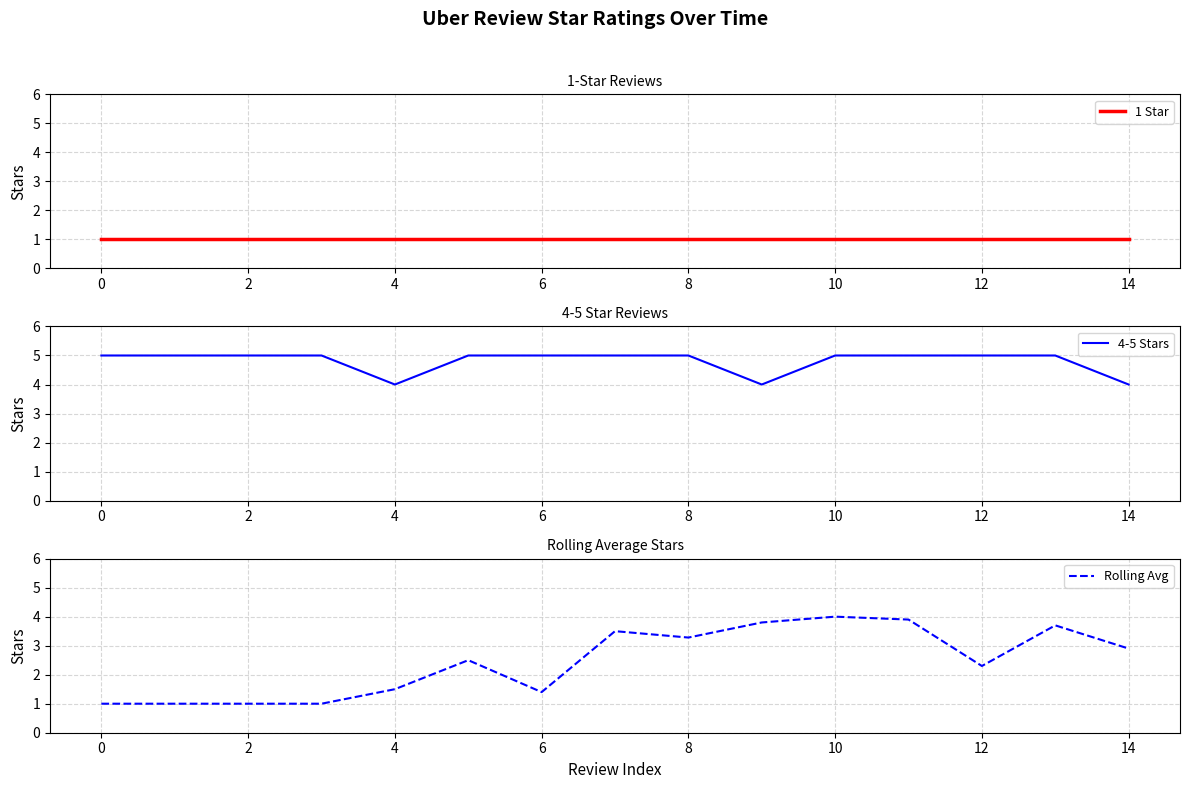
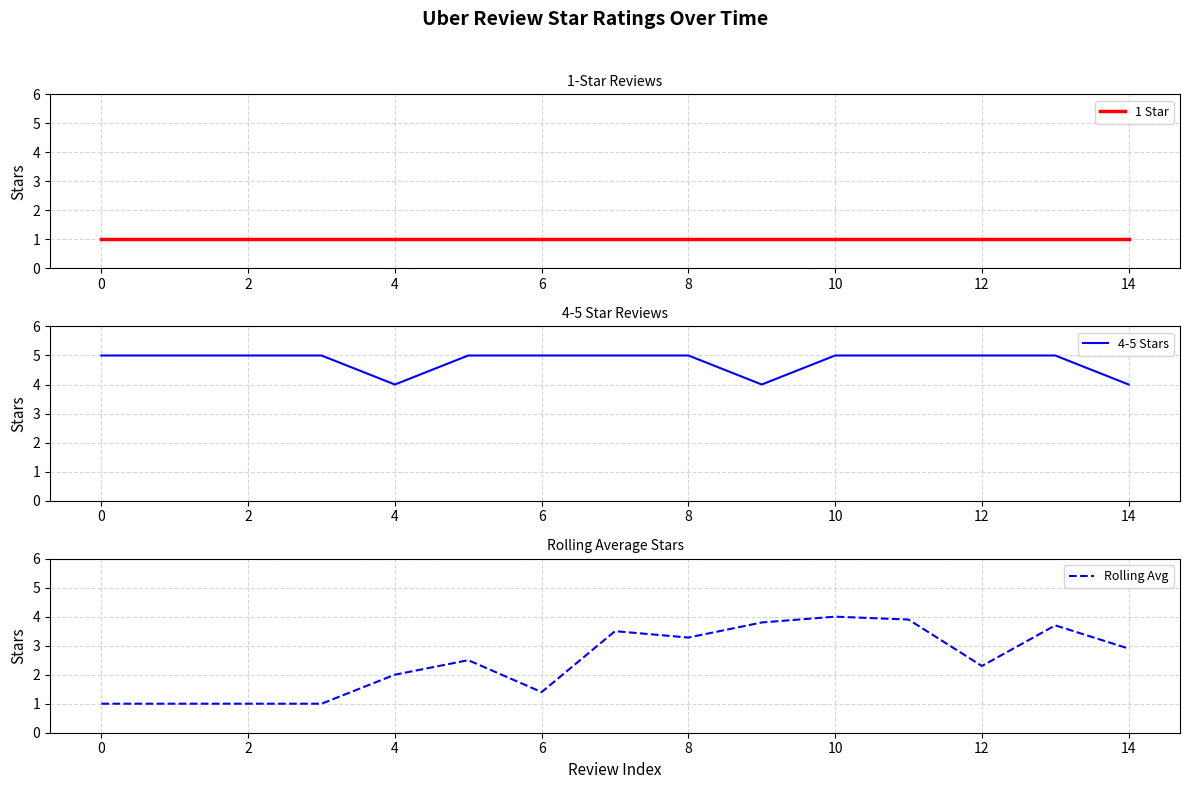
Rolling Average Stars, 4: 1.5 -> 2.0
